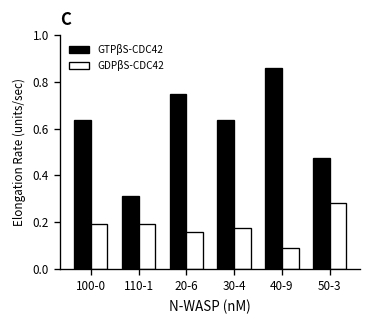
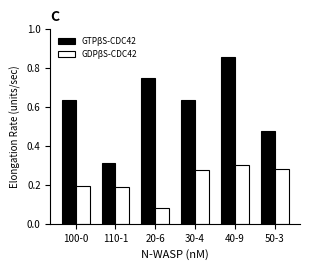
GDPβS-CDC42, 20-6: 0.16 -> 0.08
GDPβS-CDC42, 30-4: 0.18 -> 0.28
GDPβS-CDC42, 40-9: 0.09 -> 0.30
